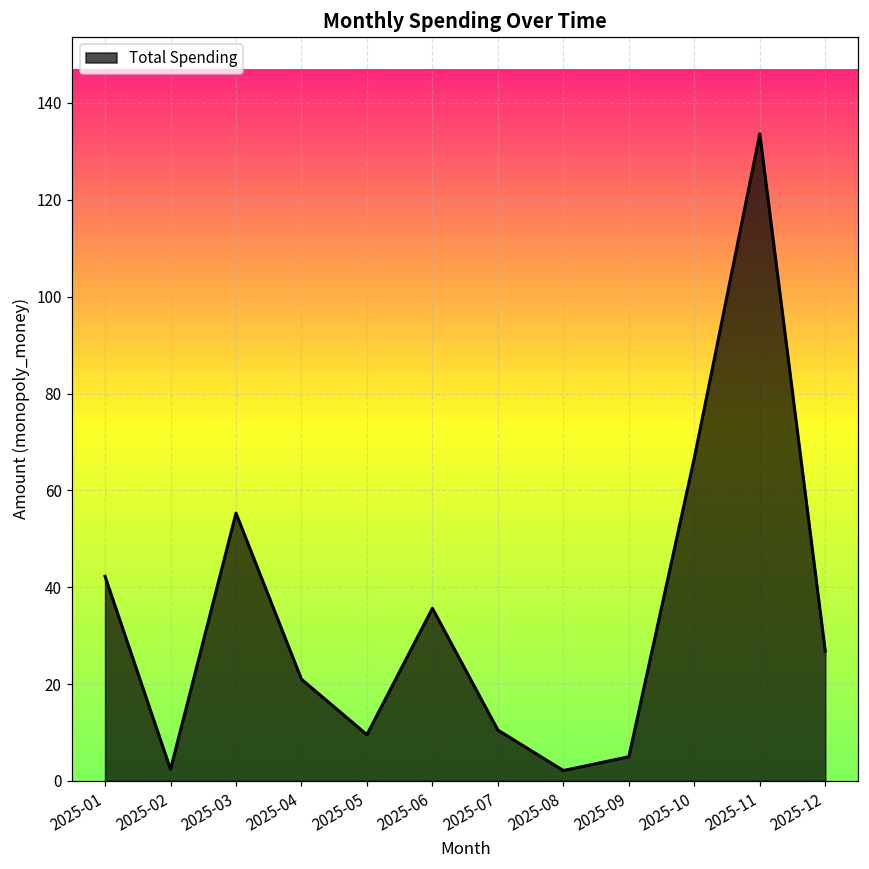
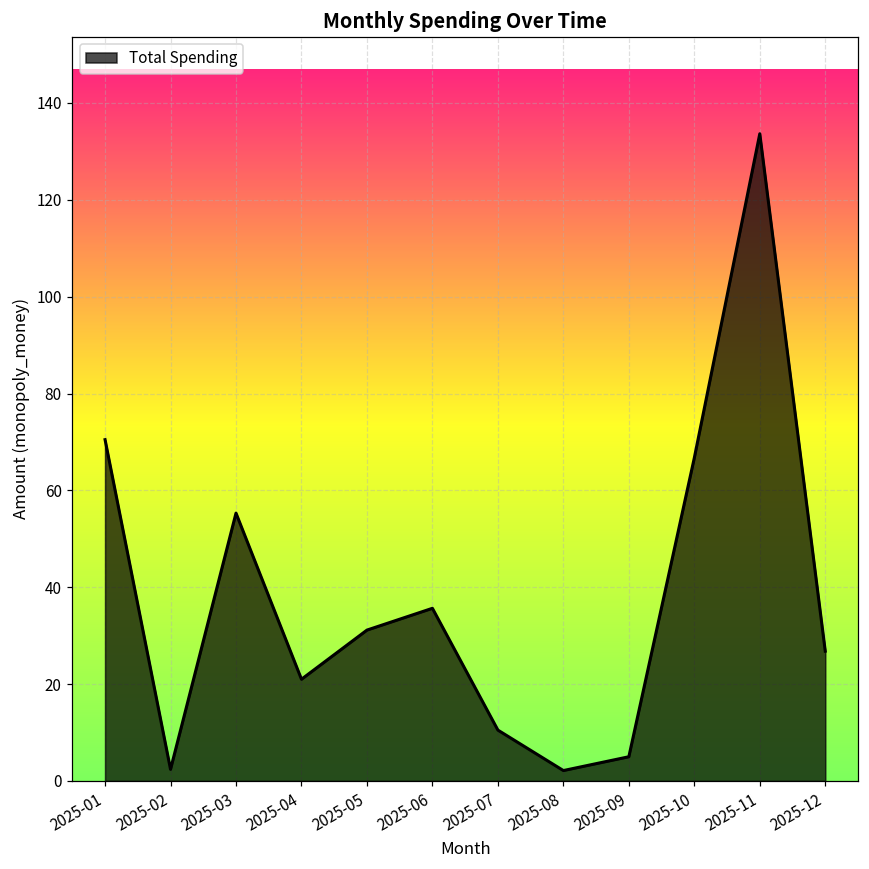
2025-01: 42 -> 70
2025-05: 10 -> 31
